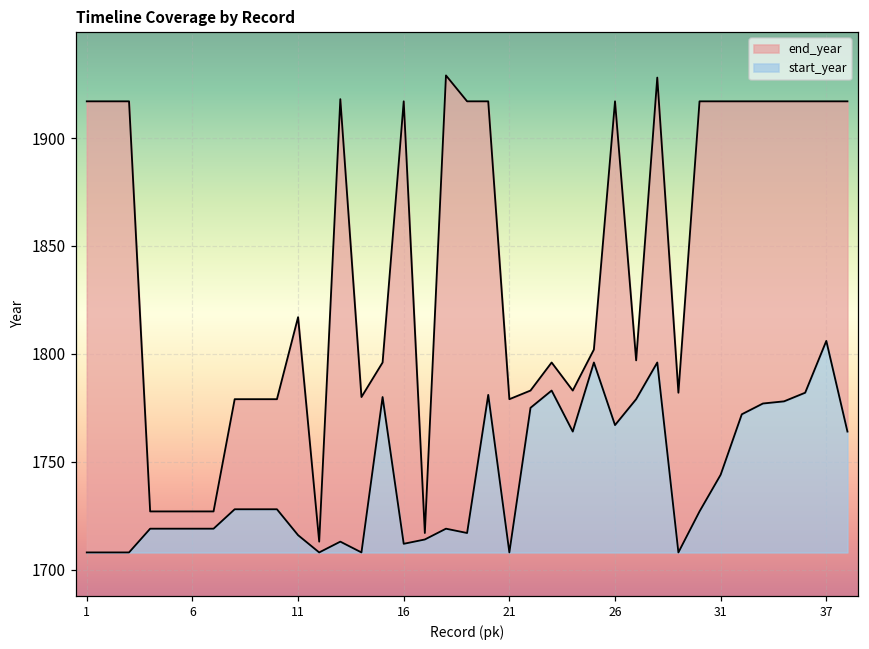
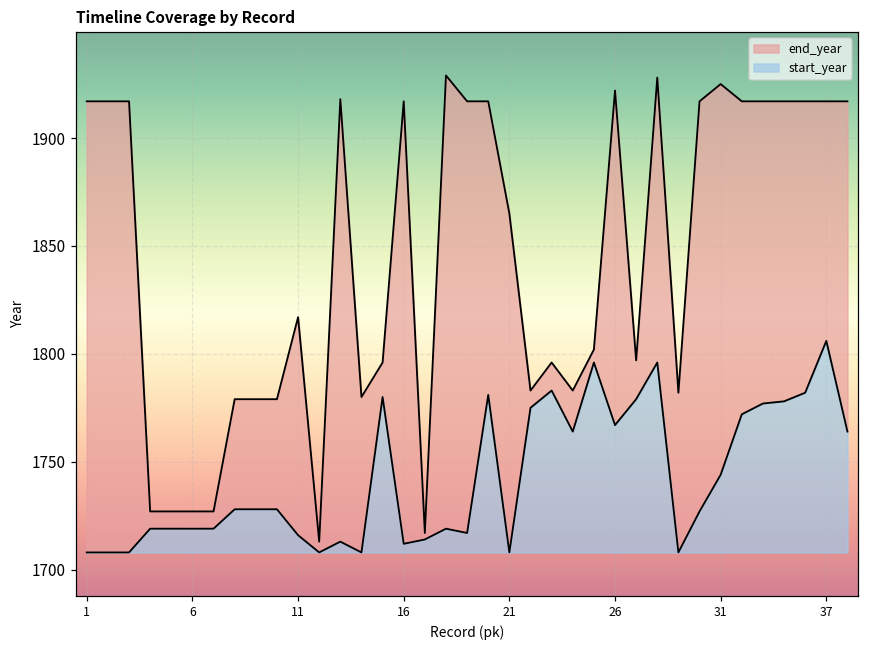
end_year, 21: 1779 -> 1865
end_year, 26: 1917 -> 1922
end_year, 31: 1917 -> 1925
